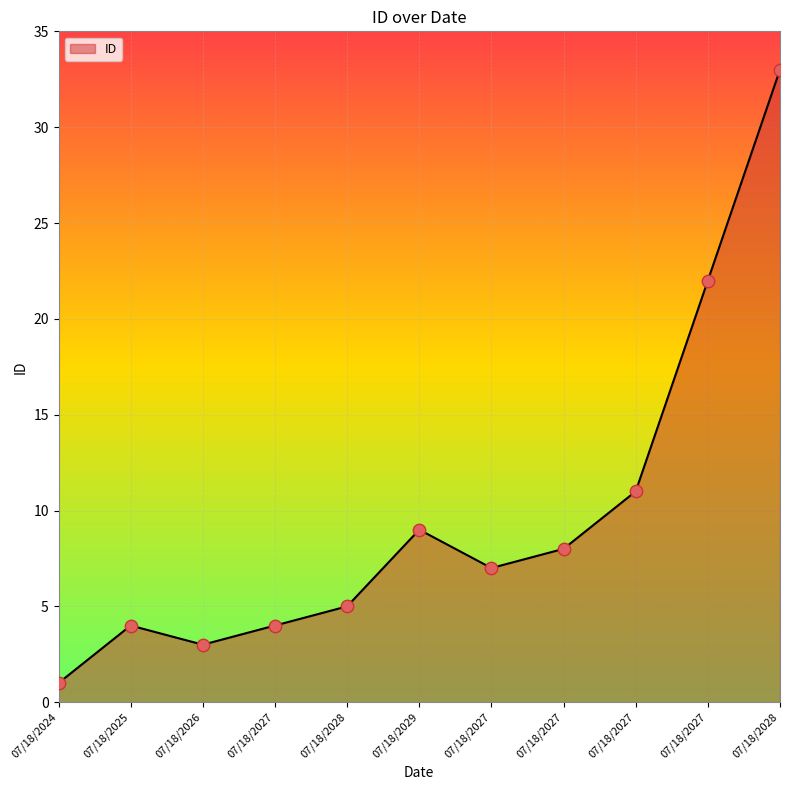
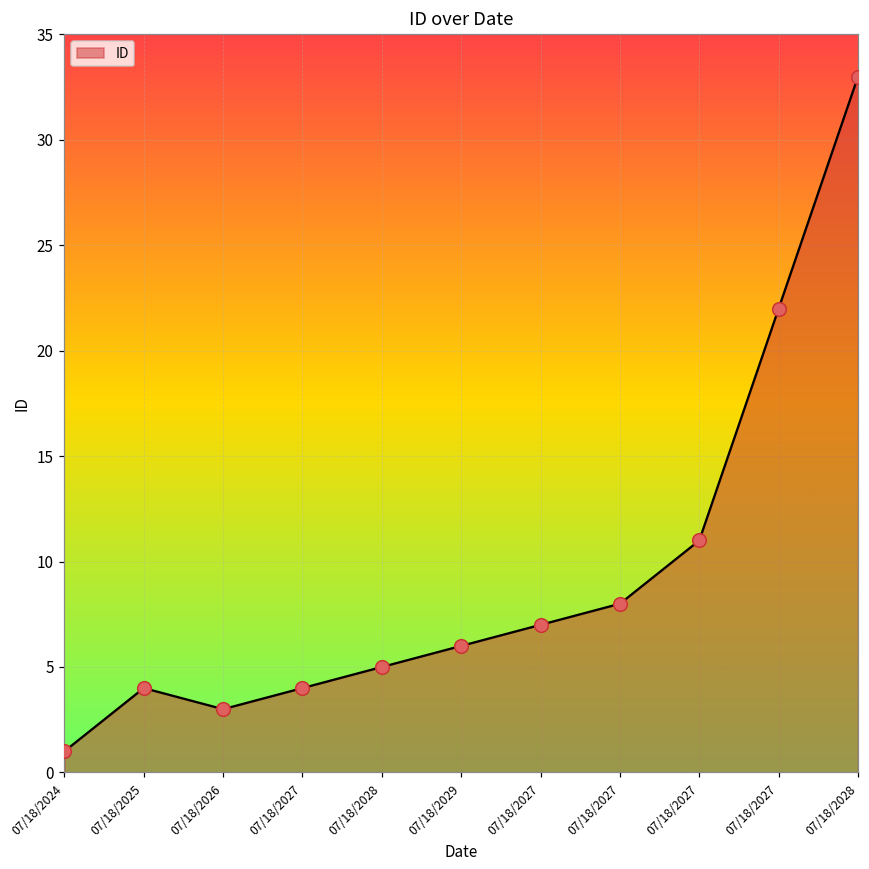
07/18/2029: 9 -> 6
